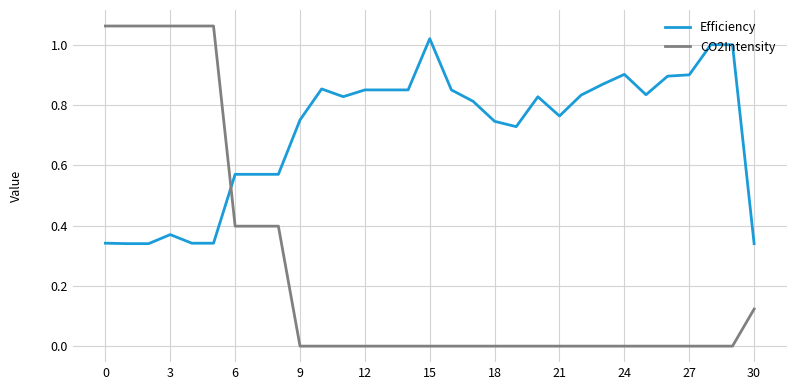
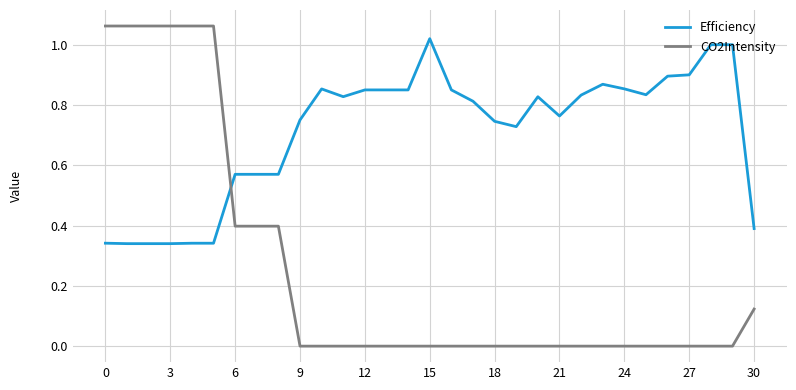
Efficiency, 3: 0.37 -> 0.34
Efficiency, 24: 0.90 -> 0.85
Efficiency, 30: 0.34 -> 0.39
